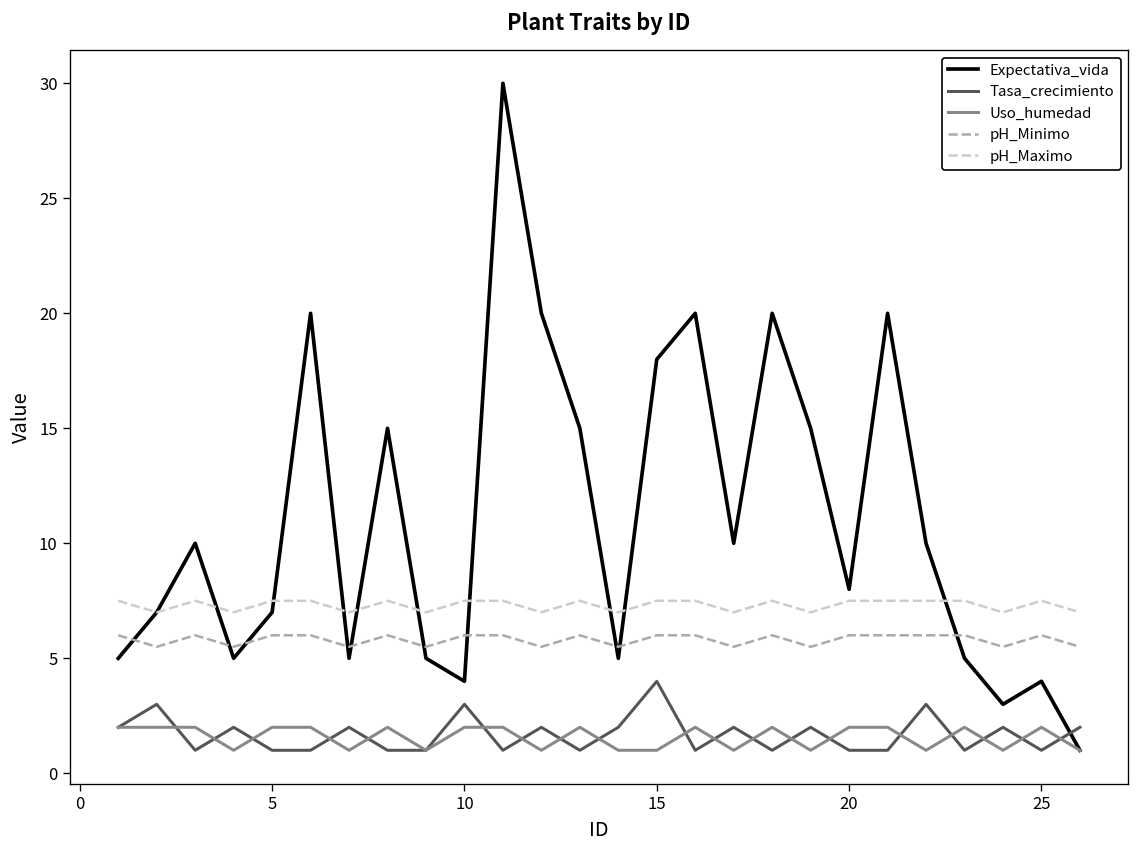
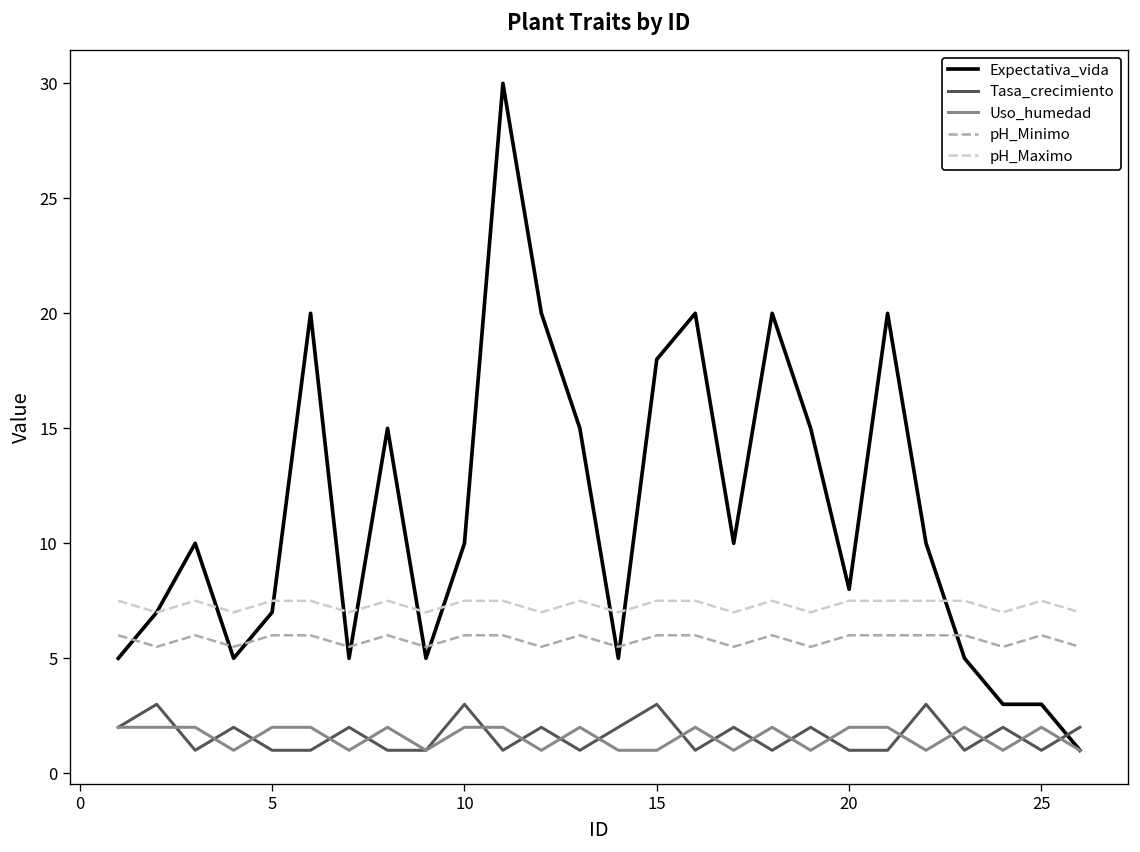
Expectativa_vida, 10: 4 -> 10
Tasa_crecimiento, 15: 4 -> 3
Expectativa_vida, 25: 4 -> 3
